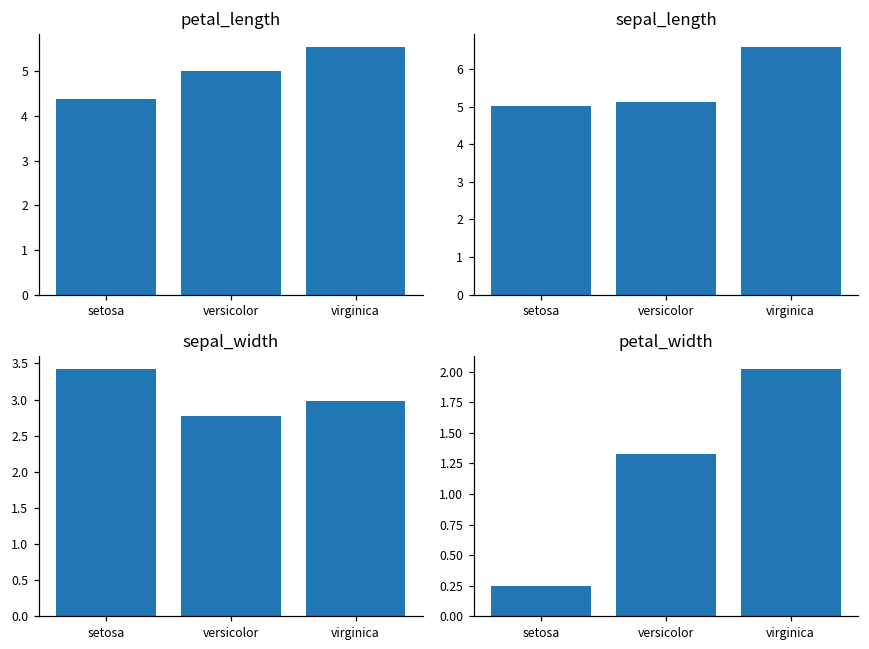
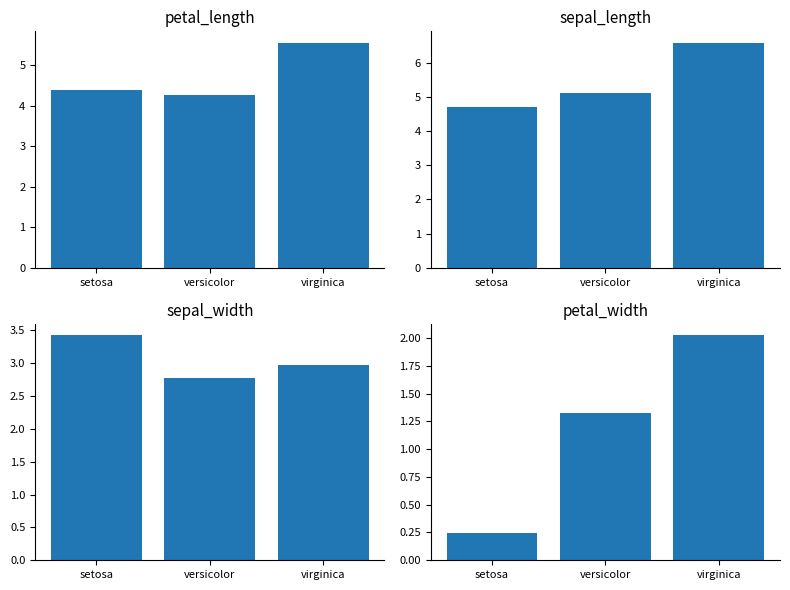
petal_length, versicolor: 5.0 -> 4.3
sepal_length, setosa: 5.0 -> 4.7
